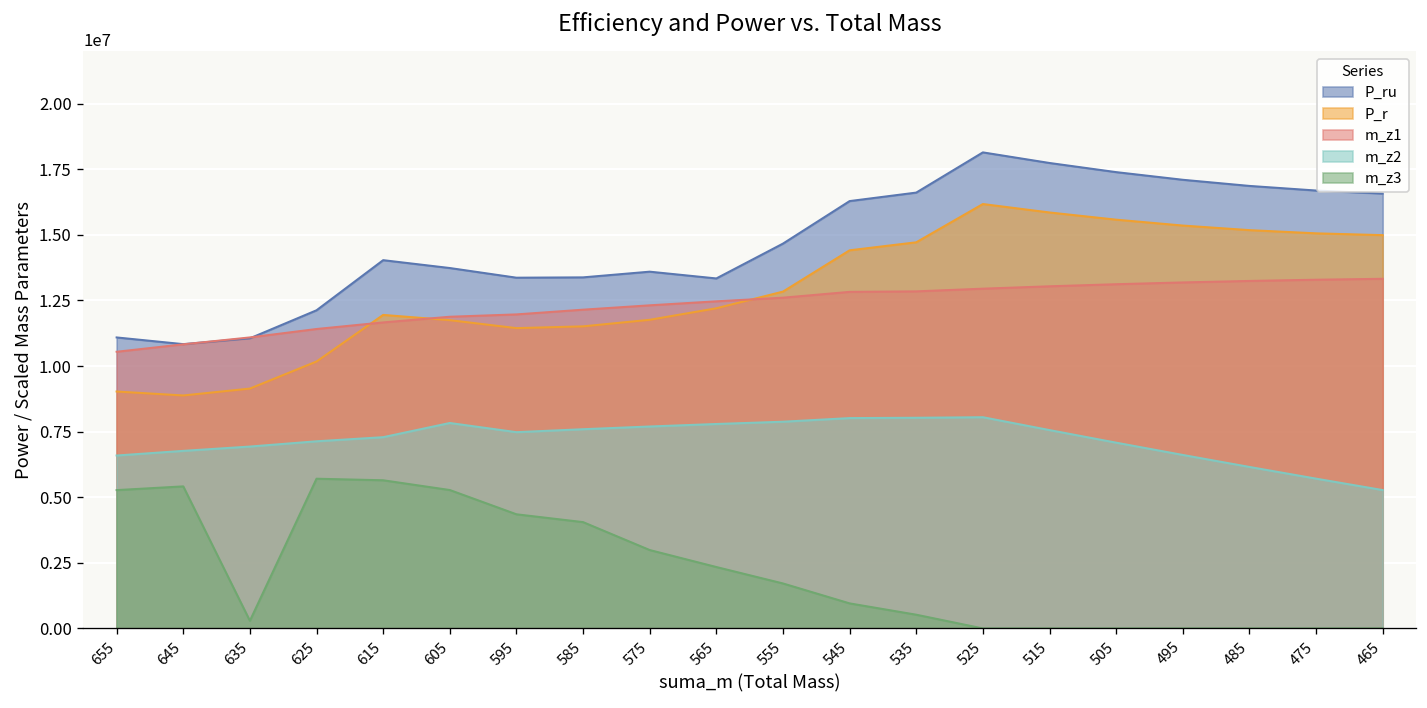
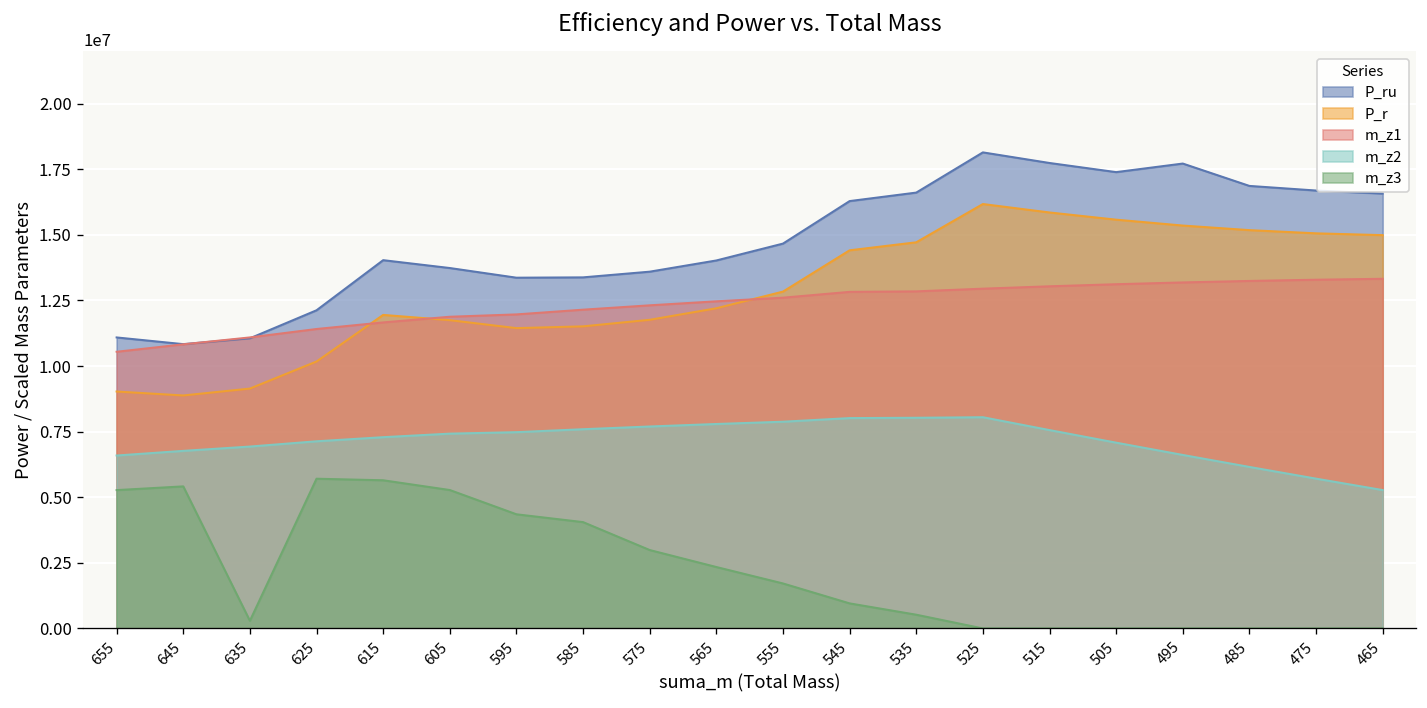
m_z2, 605: 7800000 -> 7400000
P_ru, 565: 13300000 -> 14000000
P_ru, 495: 17100000 -> 17700000
